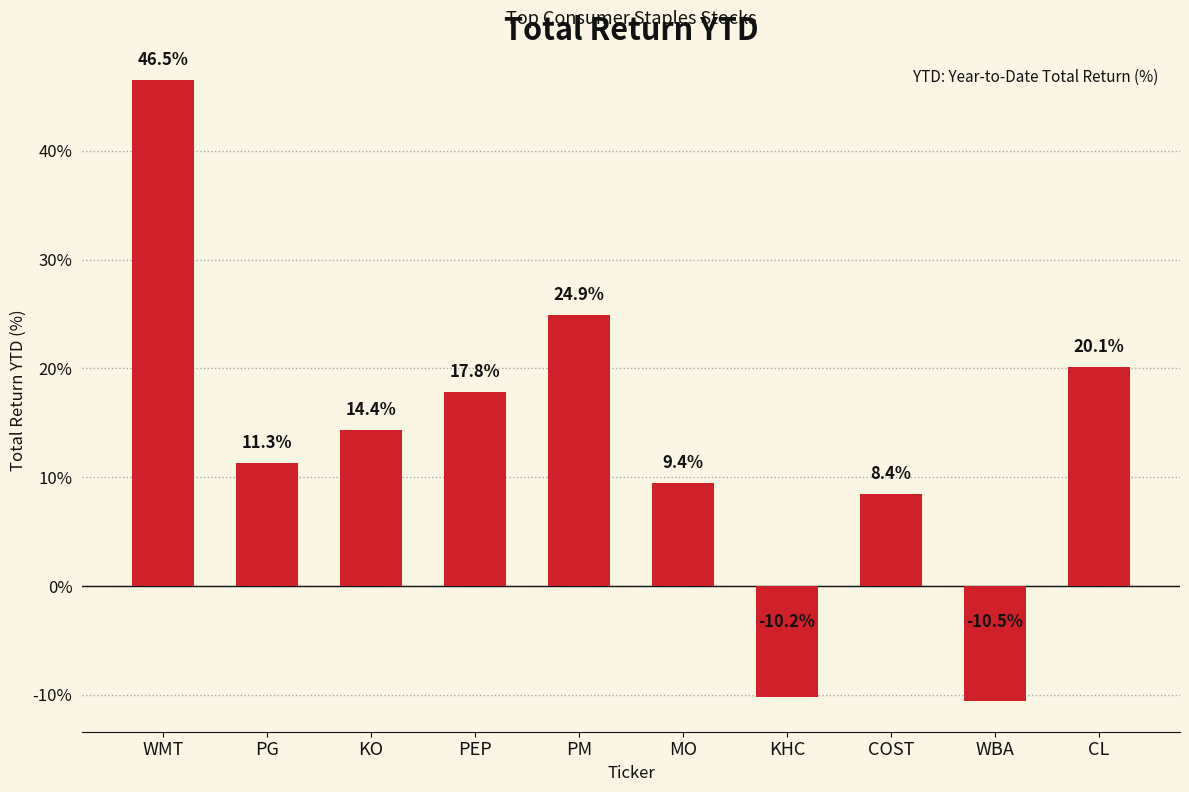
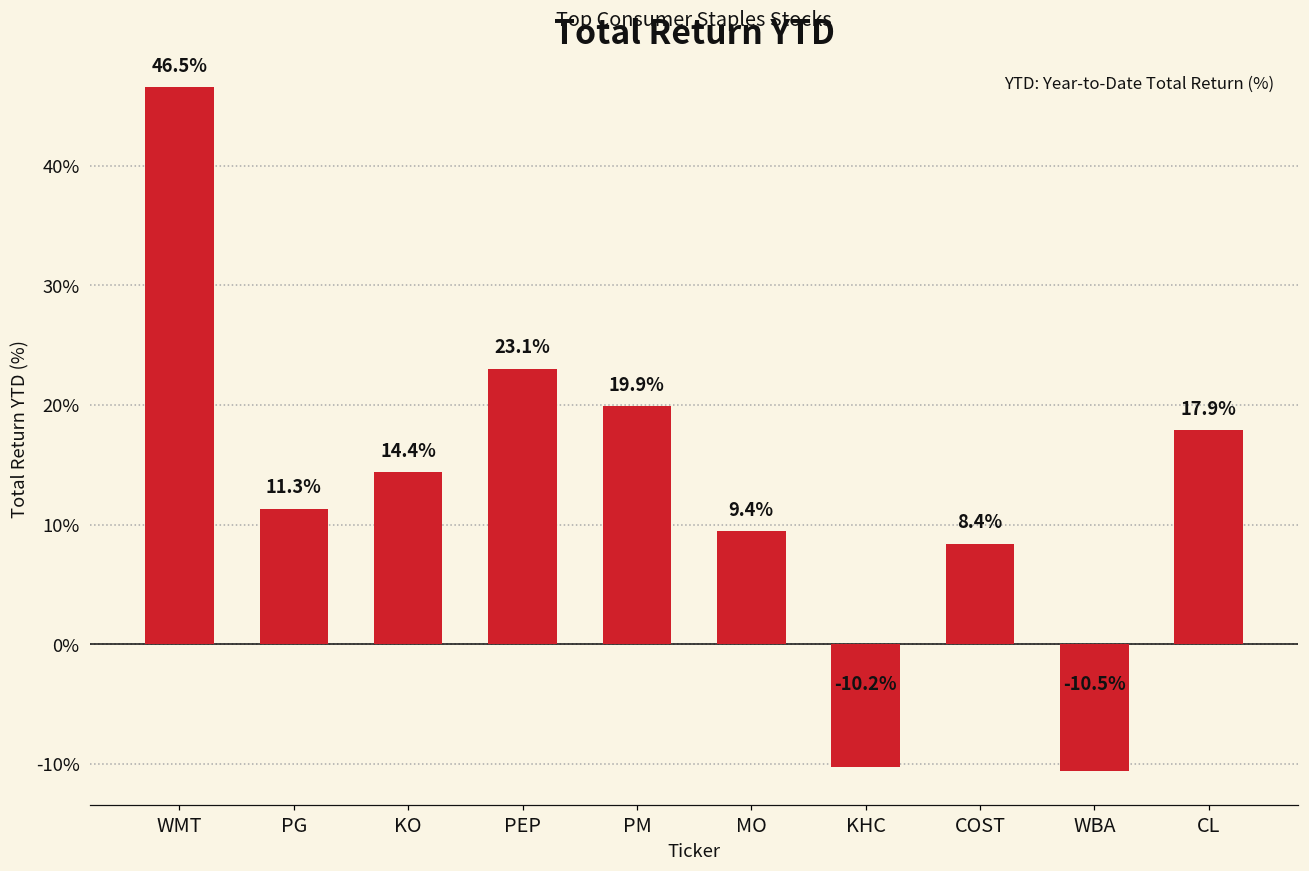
PEP: 17.8% -> 23.1%
PM: 24.9% -> 19.9%
CL: 20.1% -> 17.9%
